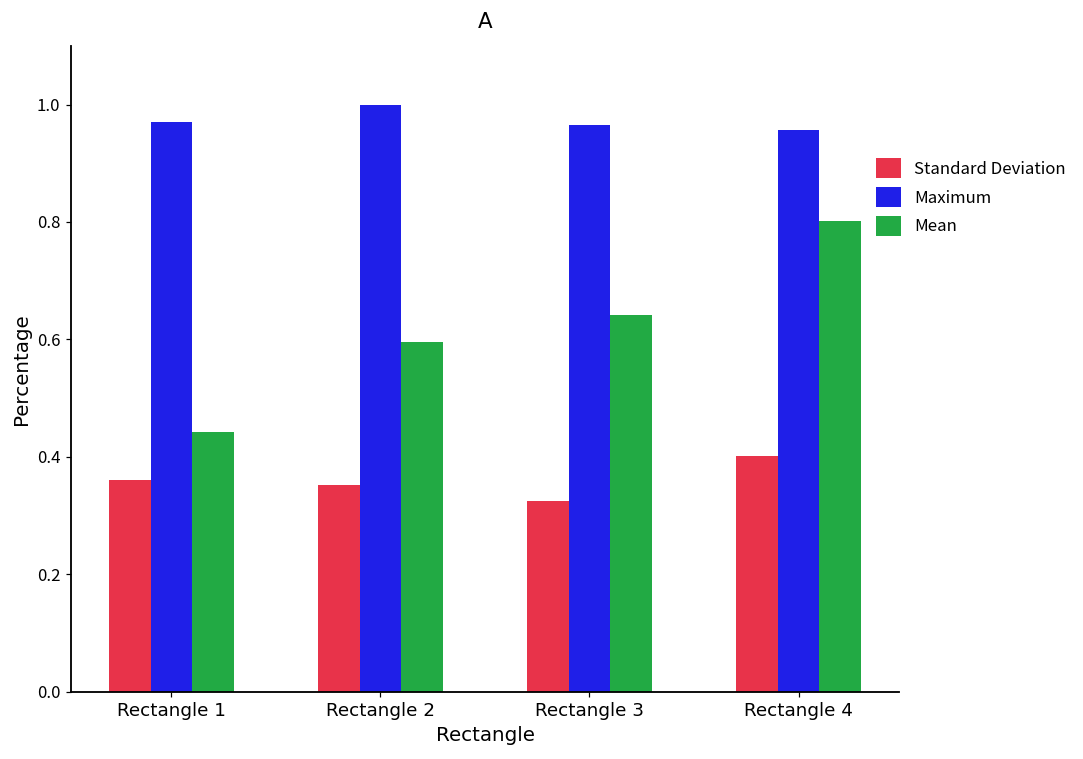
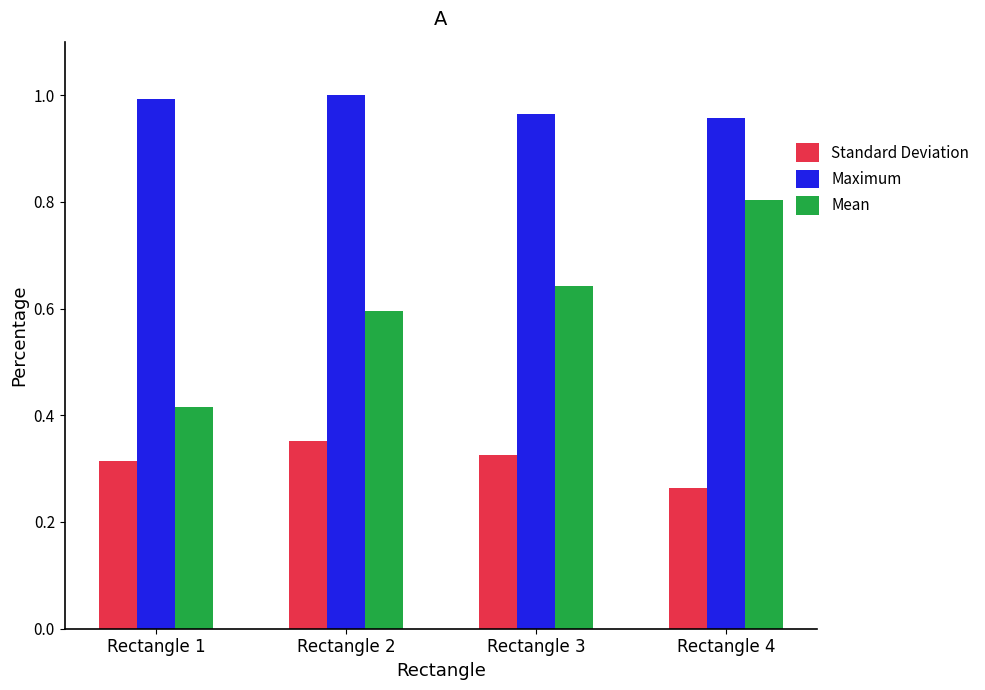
Standard Deviation, Rectangle 1: 0.36 -> 0.31
Maximum, Rectangle 1: 0.97 -> 0.99
Mean, Rectangle 1: 0.44 -> 0.41
Standard Deviation, Rectangle 4: 0.40 -> 0.26
